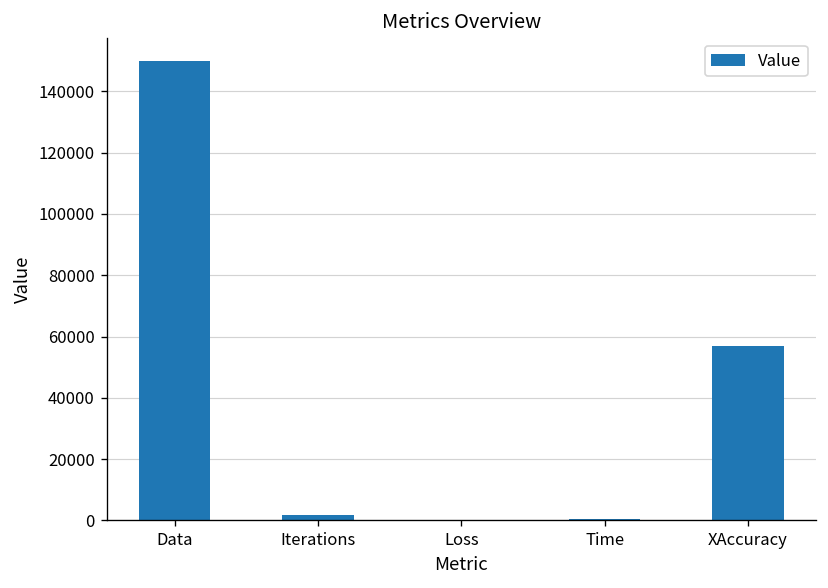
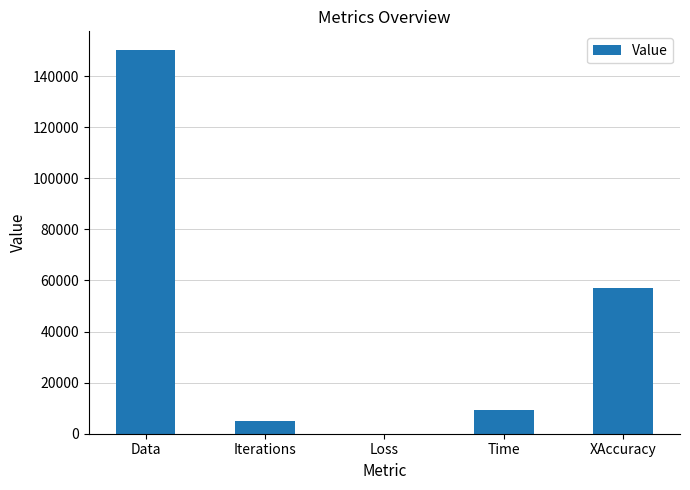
Iterations: 2000 -> 5000
Time: 0 -> 9000
